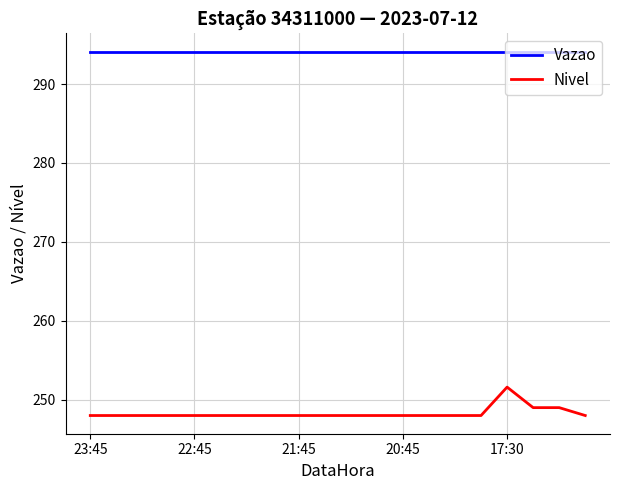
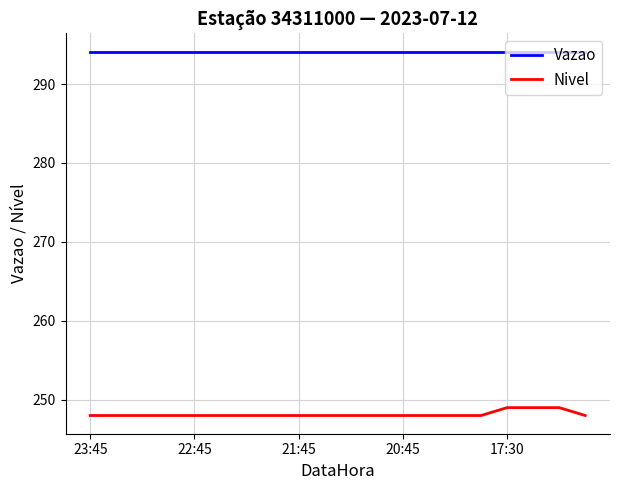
Nivel, 17:30: 252 -> 249
